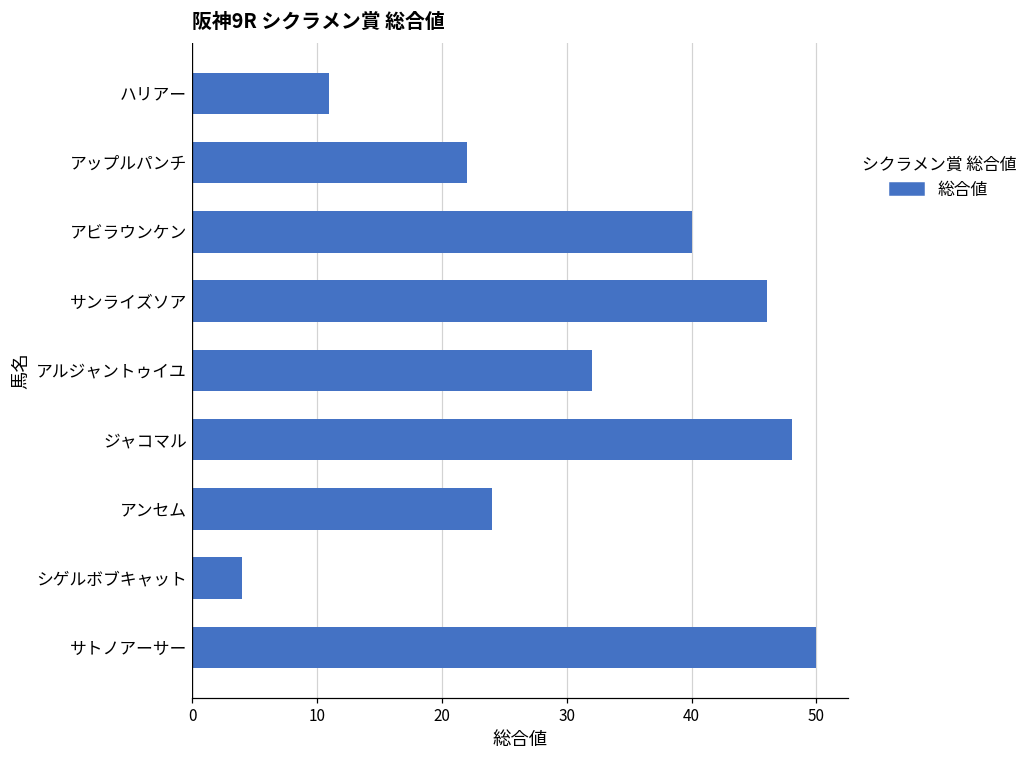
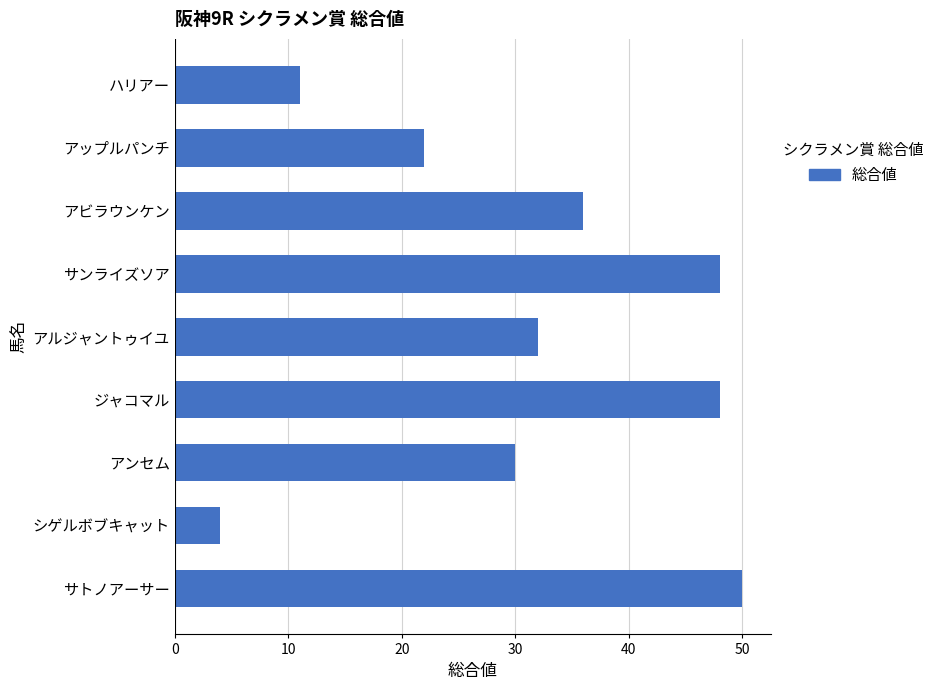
アビラウンケン: 40 -> 36
サンライズソア: 46 -> 48
アンセム: 24 -> 30
